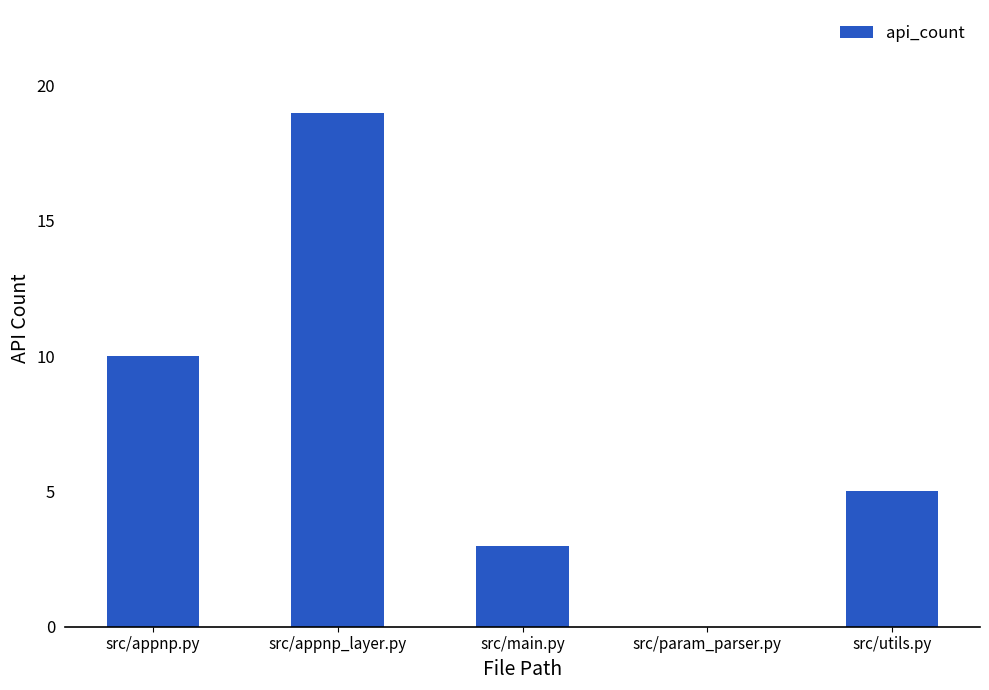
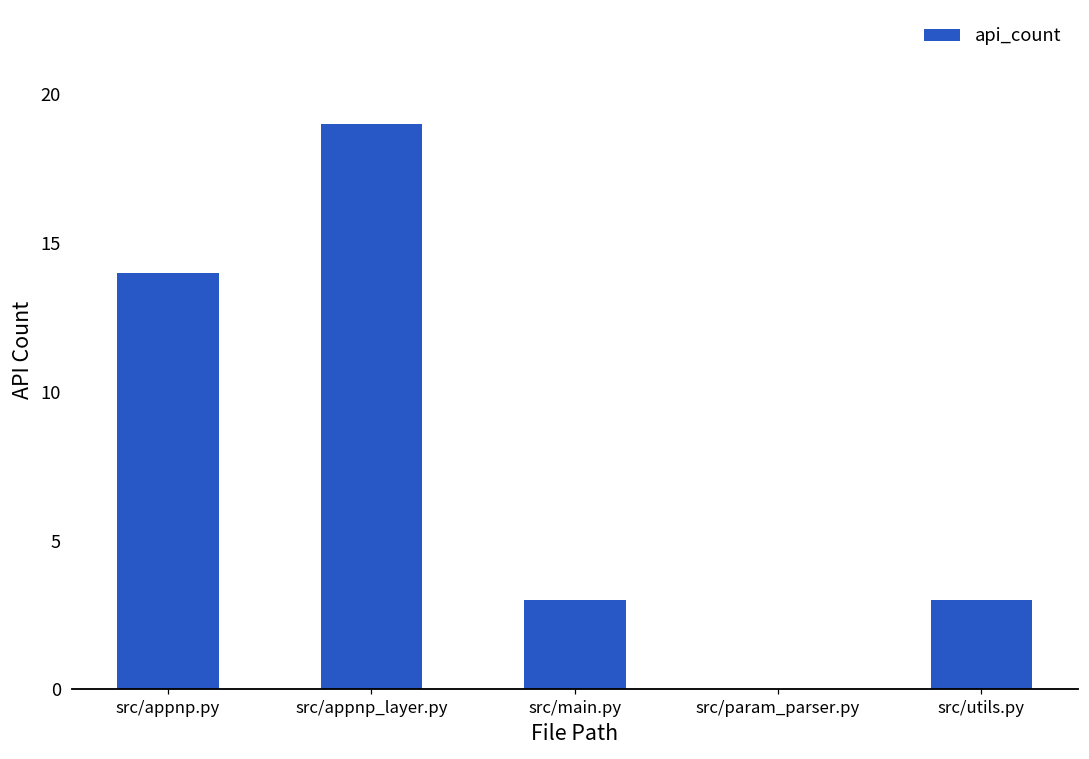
src/appnp.py: 10 -> 14
src/utils.py: 5 -> 3
